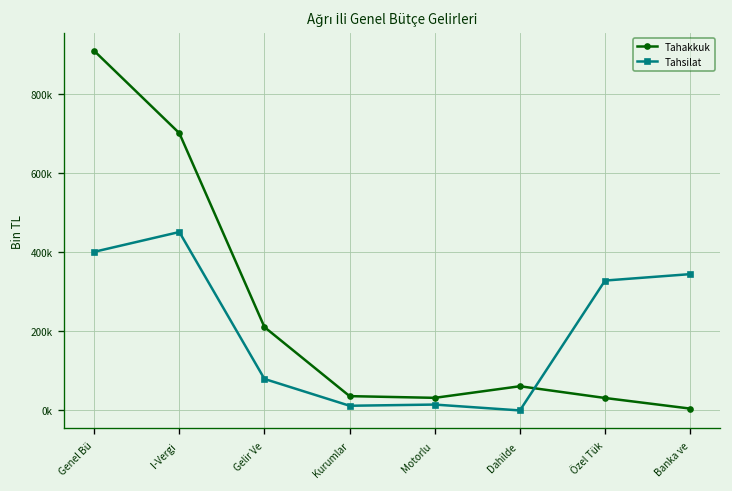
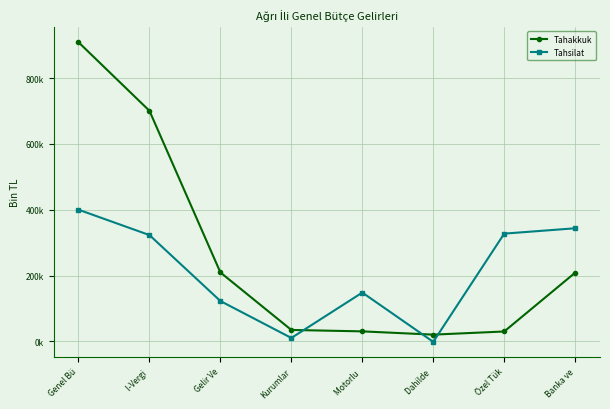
Tahsilat, I-Vergi: 450000 -> 320000
Tahsilat, Gelir Ve: 80000 -> 120000
Tahsilat, Motorlu: 10000 -> 150000
Tahakkuk, Dahilde: 60000 -> 20000
Tahakkuk, Banka ve: 0 -> 210000
